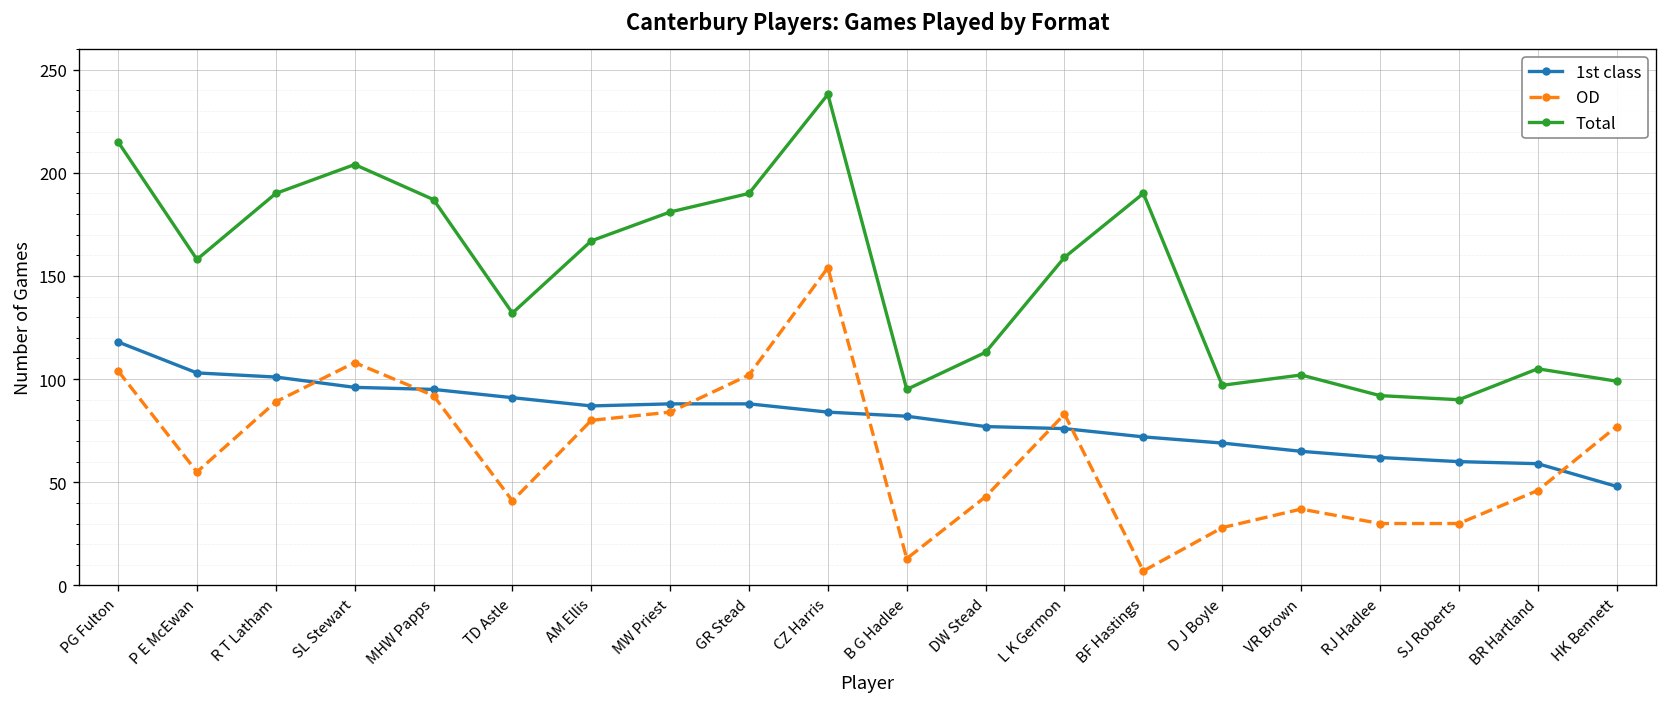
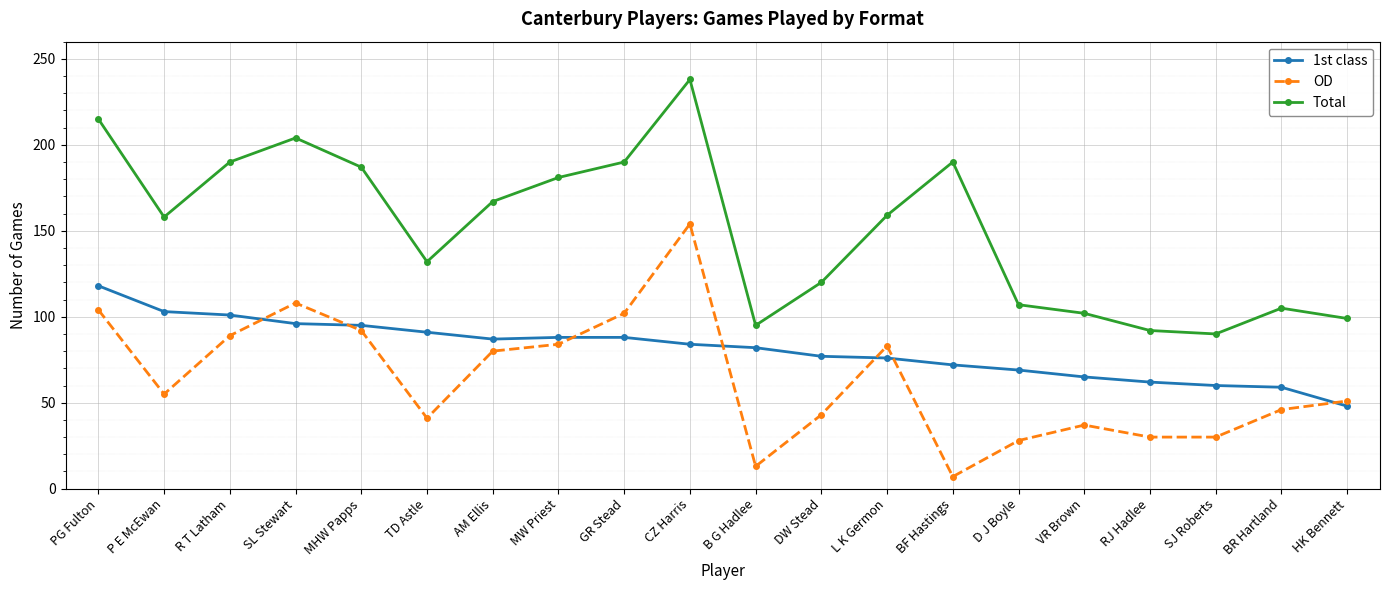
Total, DW Stead: 113 -> 120
Total, D J Boyle: 97 -> 107
OD, HK Bennett: 77 -> 51
